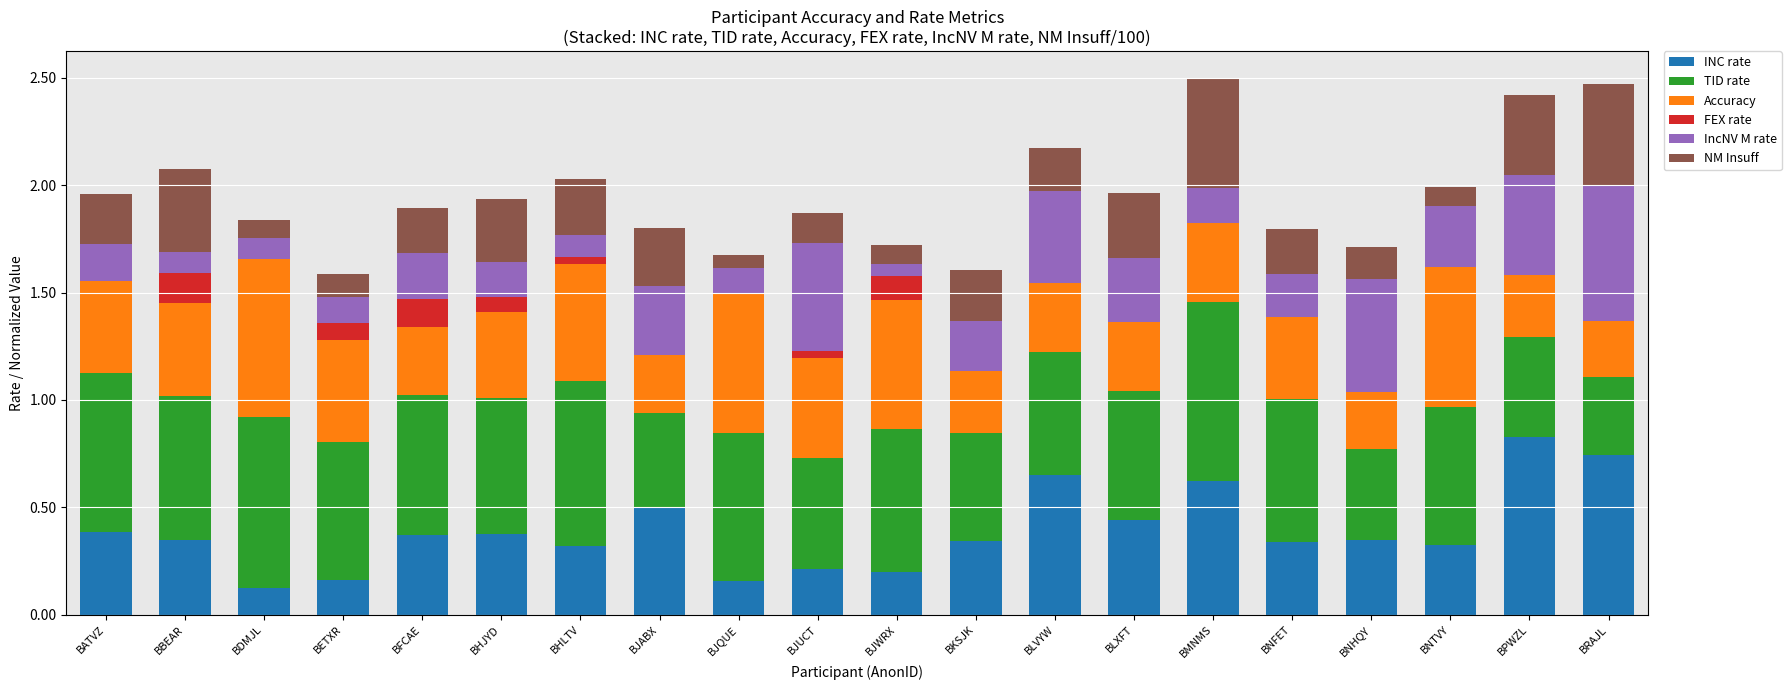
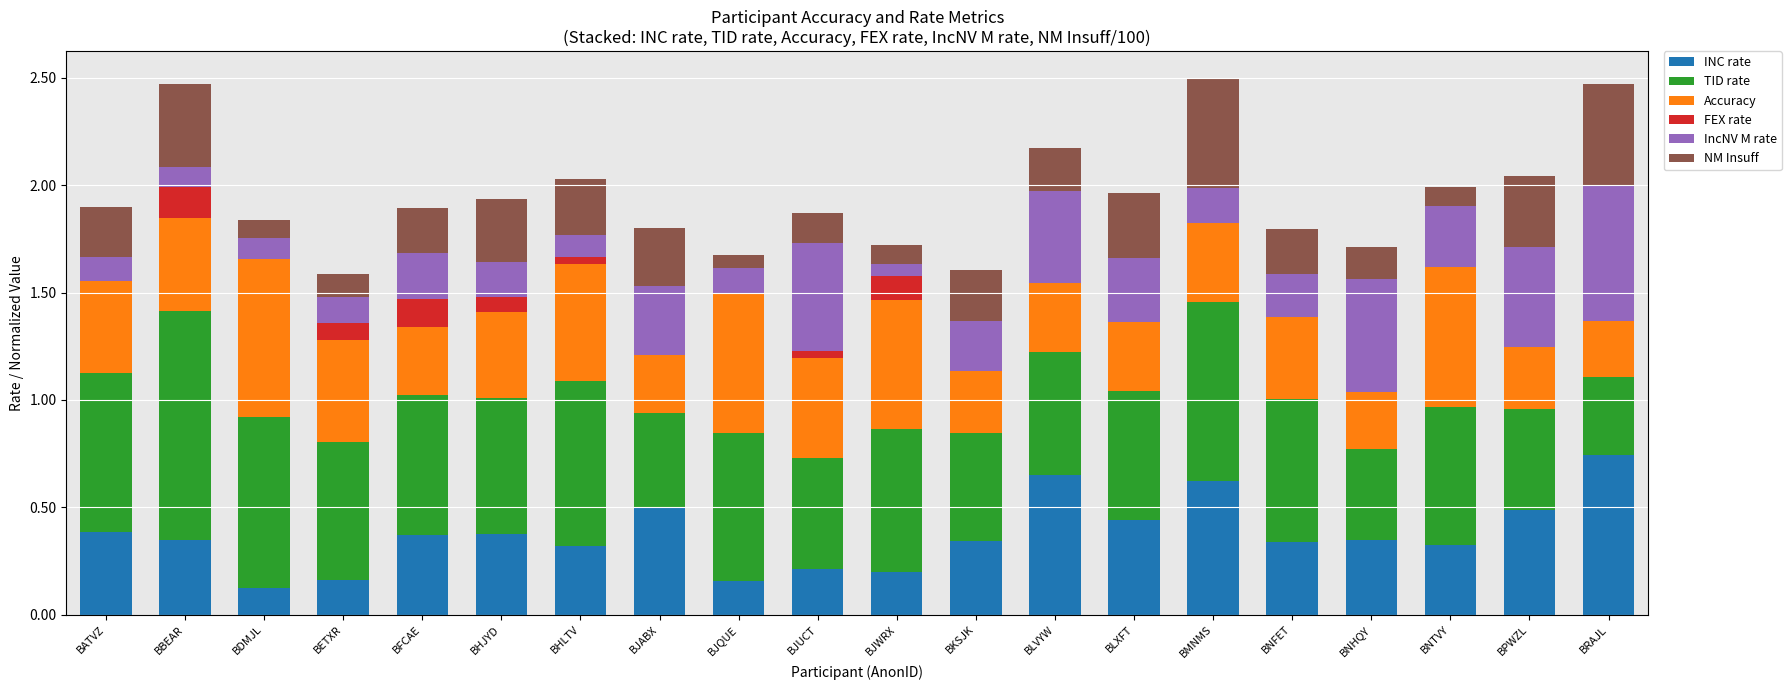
IncNV M rate, BATVZ: 0.17 -> 0.11
TID rate, BBEAR: 0.67 -> 1.06
INC rate, BPWZL: 0.83 -> 0.49
NM Insuff, BPWZL: 0.37 -> 0.33
